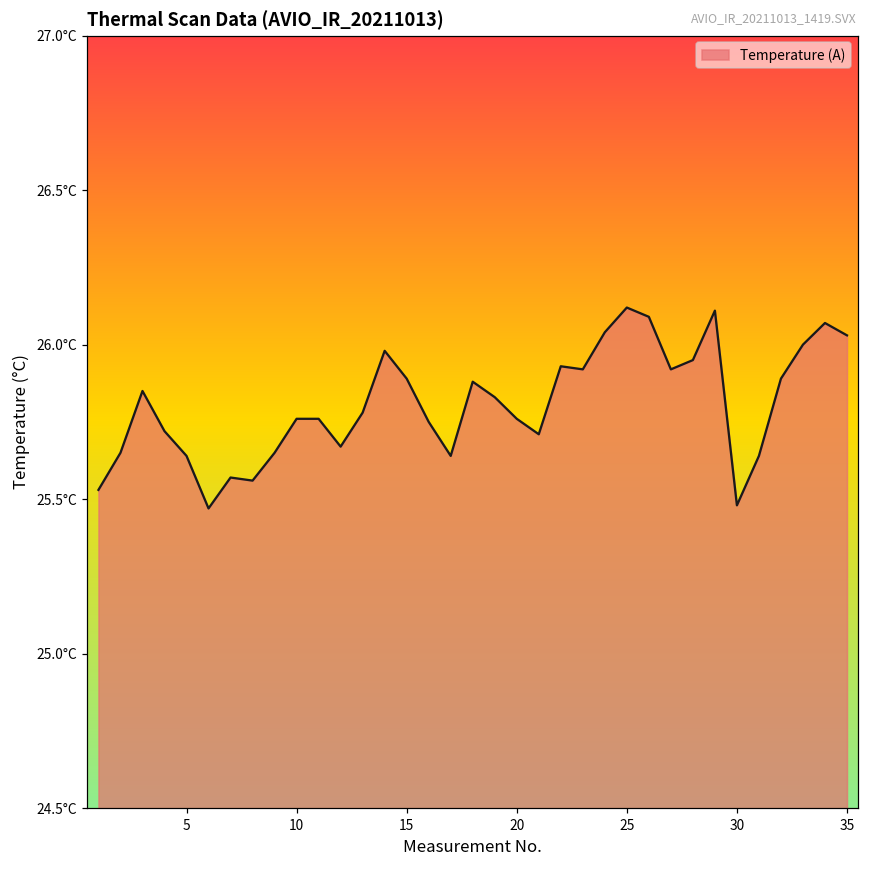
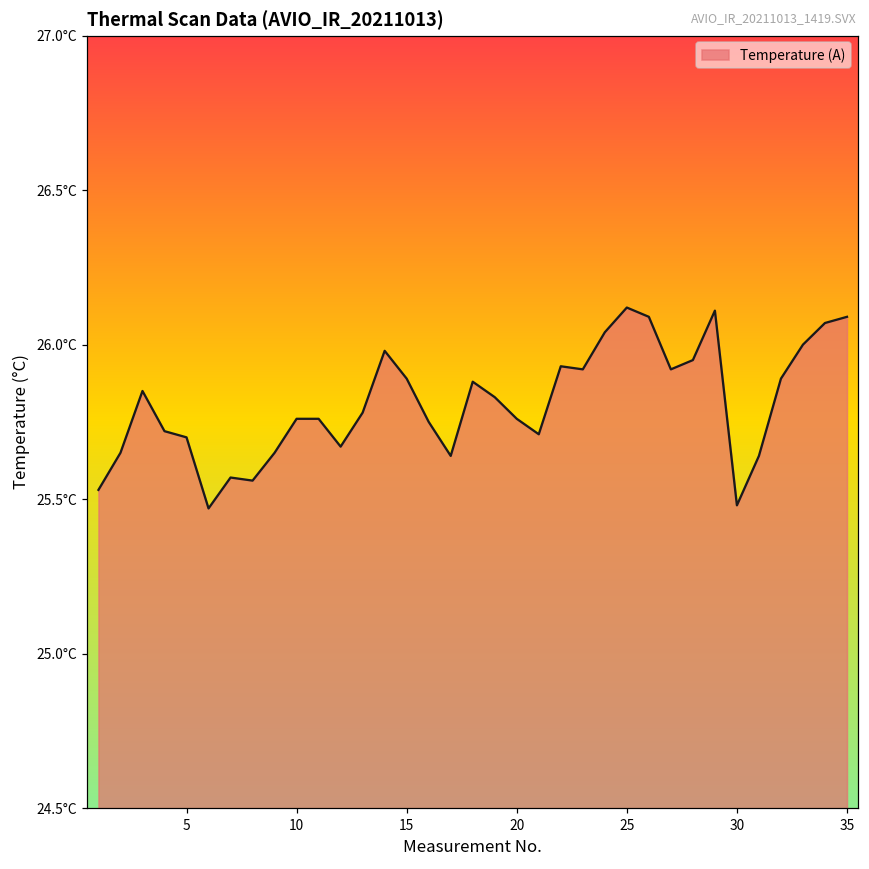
5: 25.64°C -> 25.70°C
35: 26.03°C -> 26.09°C
